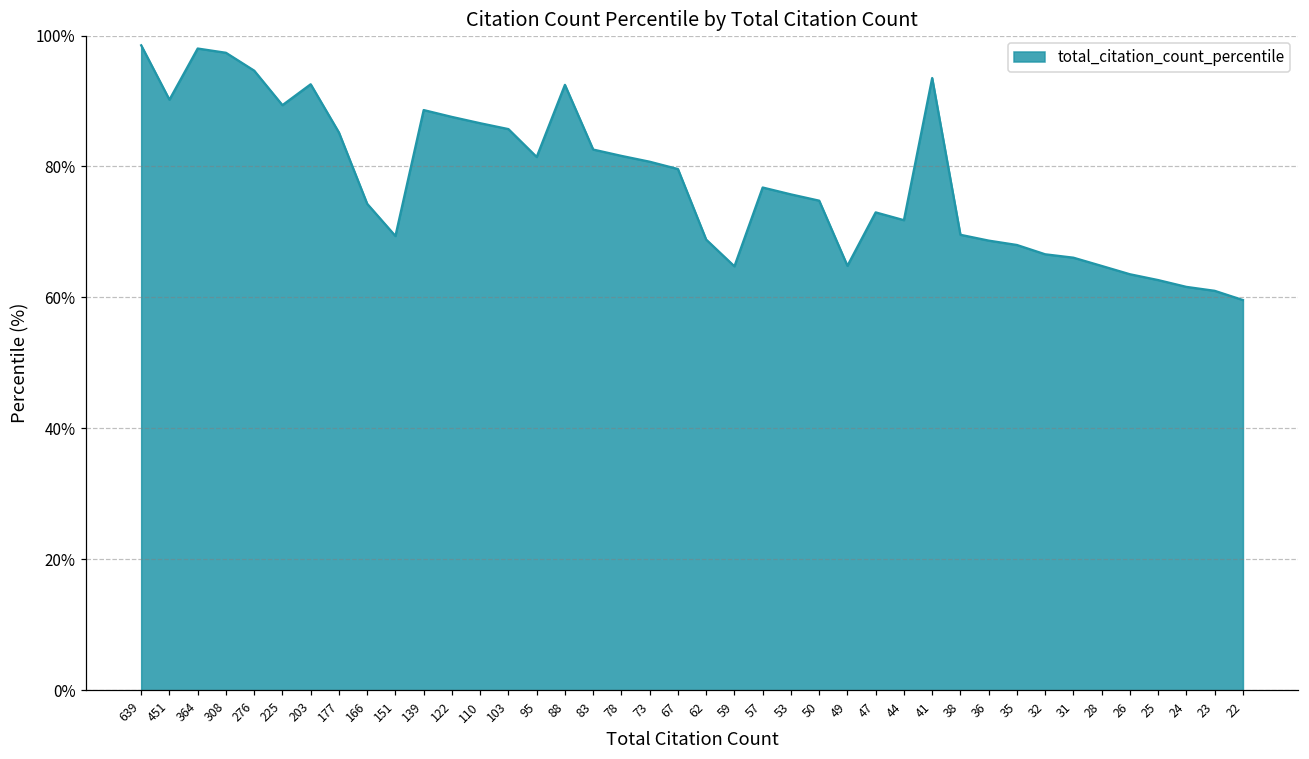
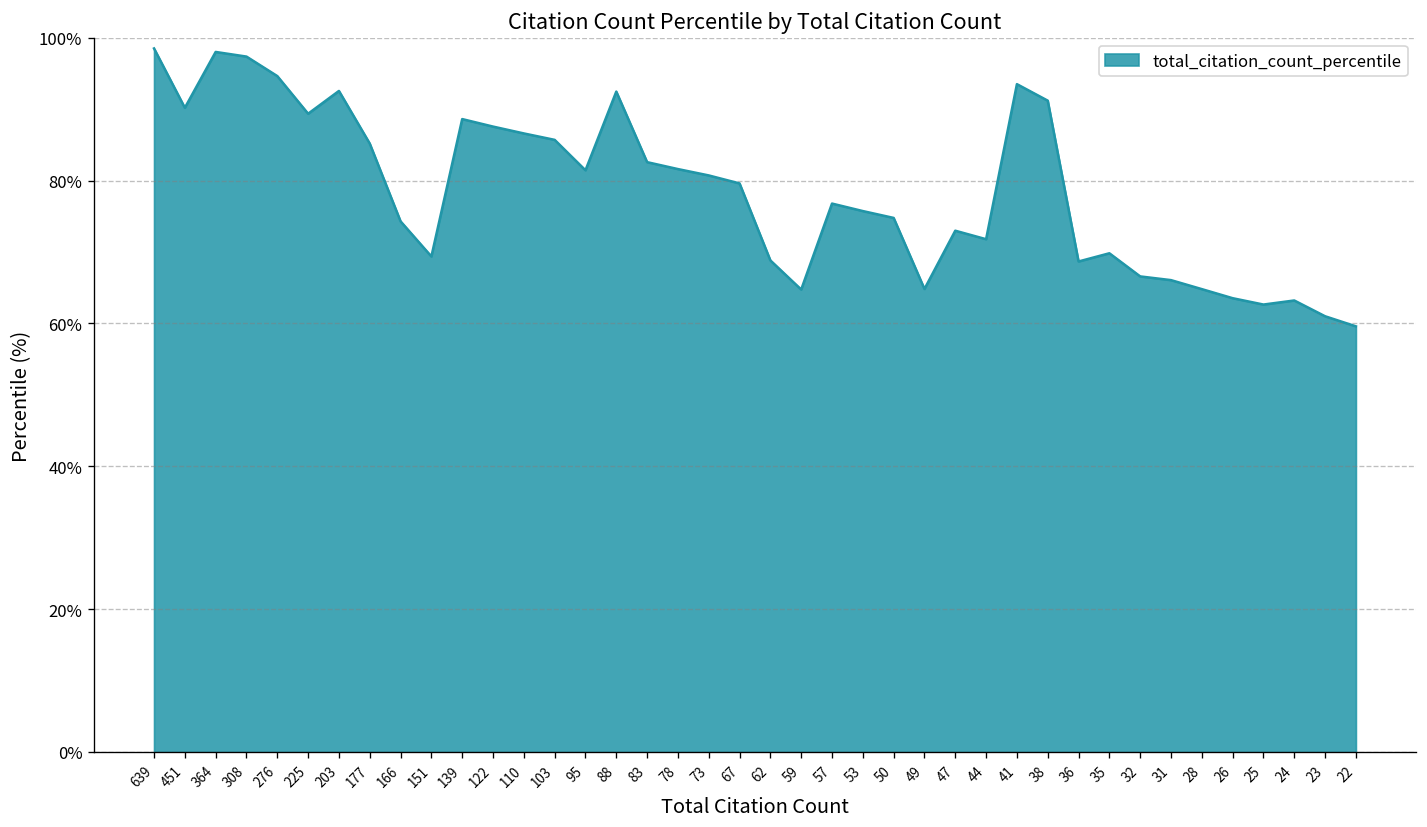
38: 70% -> 91%
35: 68% -> 70%
24: 62% -> 63%
